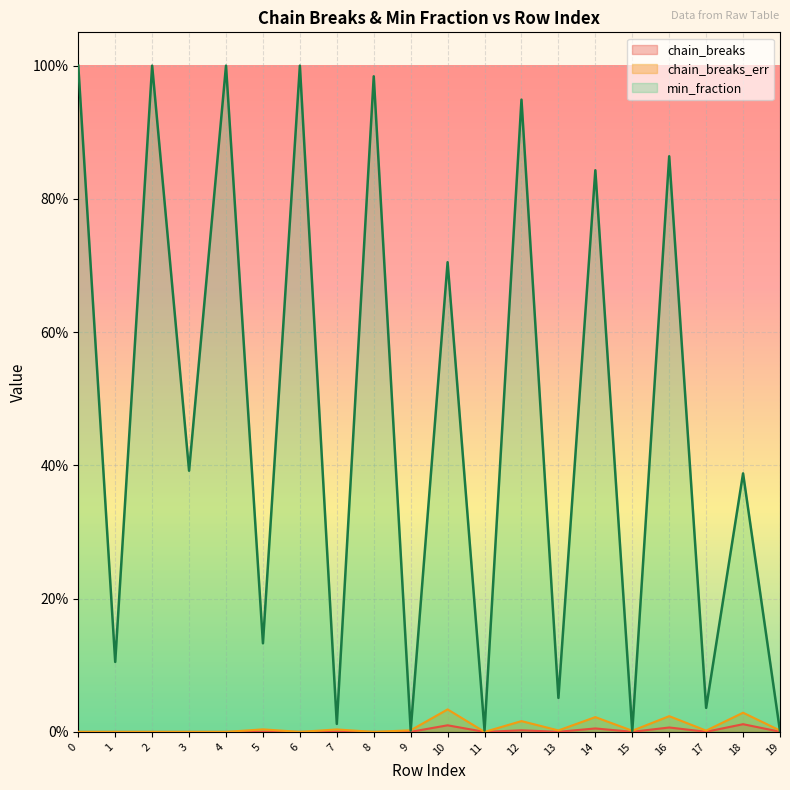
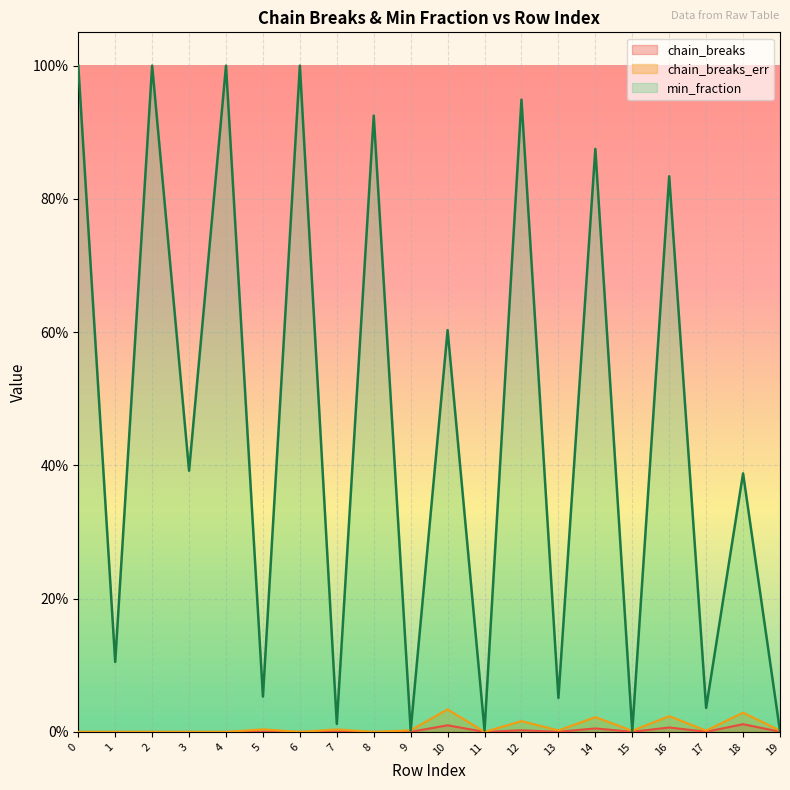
min_fraction, 5: 13% -> 5%
min_fraction, 8: 98% -> 93%
min_fraction, 10: 71% -> 60%
min_fraction, 14: 84% -> 88%
min_fraction, 16: 86% -> 83%
